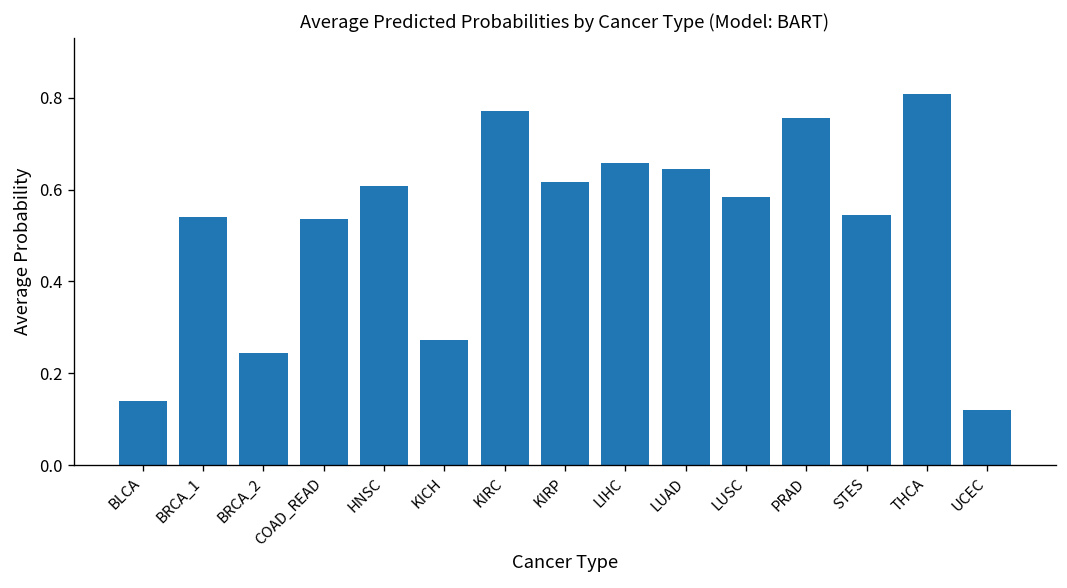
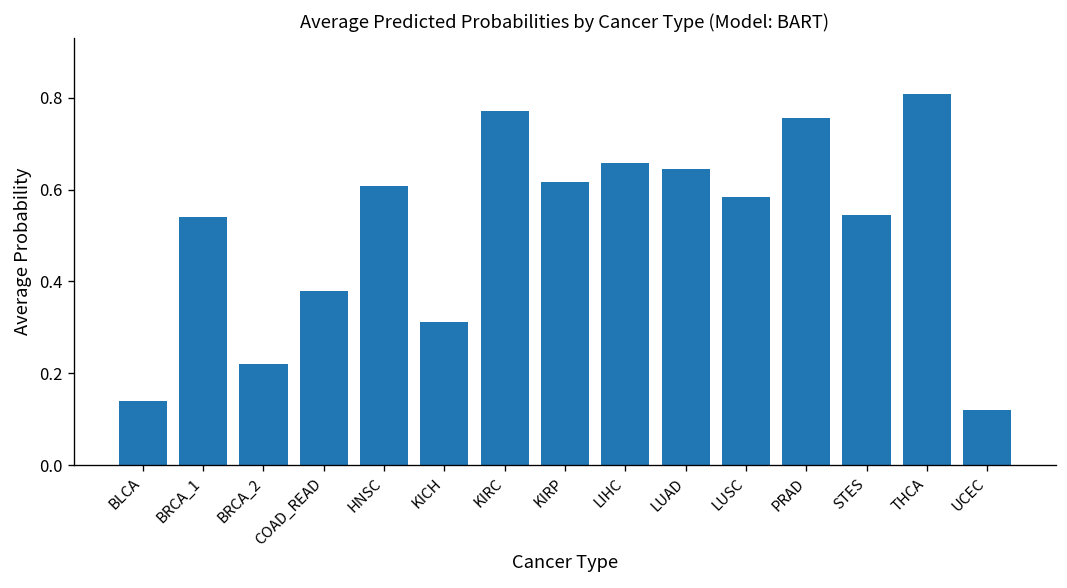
BRCA_2: 0.24 -> 0.22
COAD_READ: 0.54 -> 0.38
KICH: 0.27 -> 0.31
